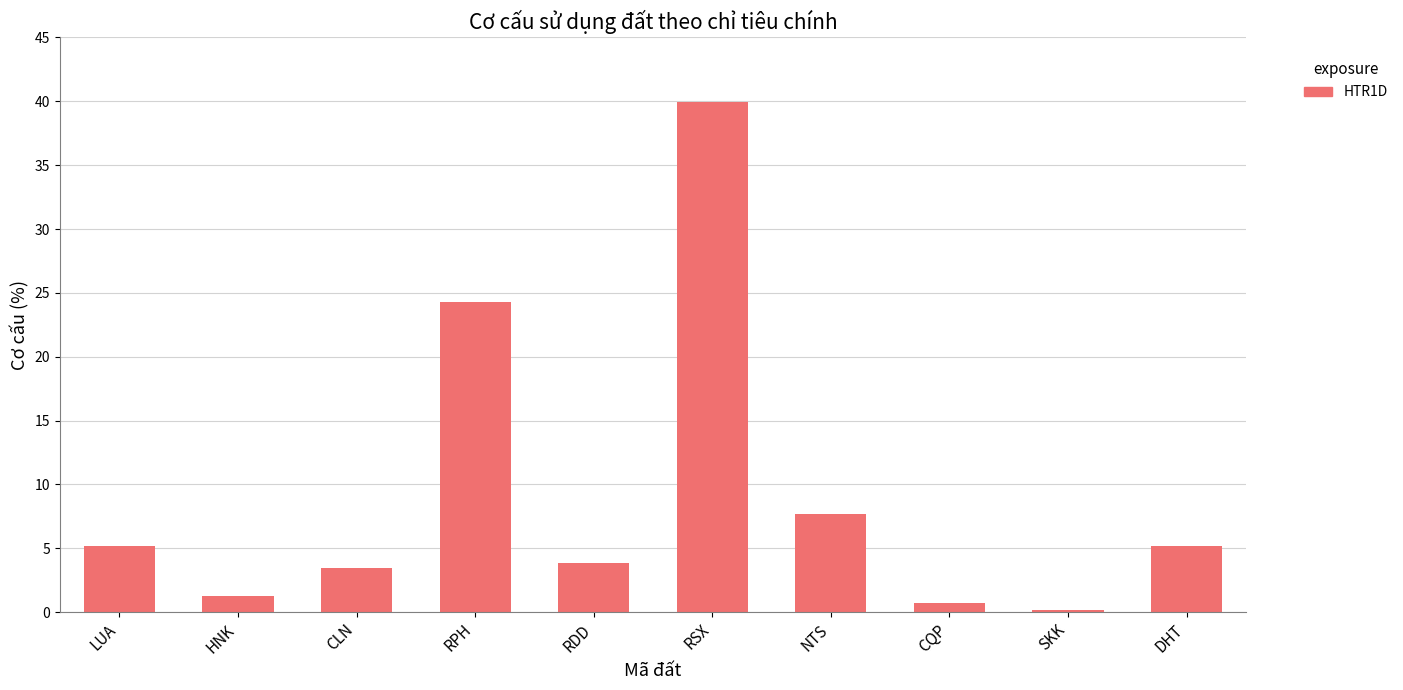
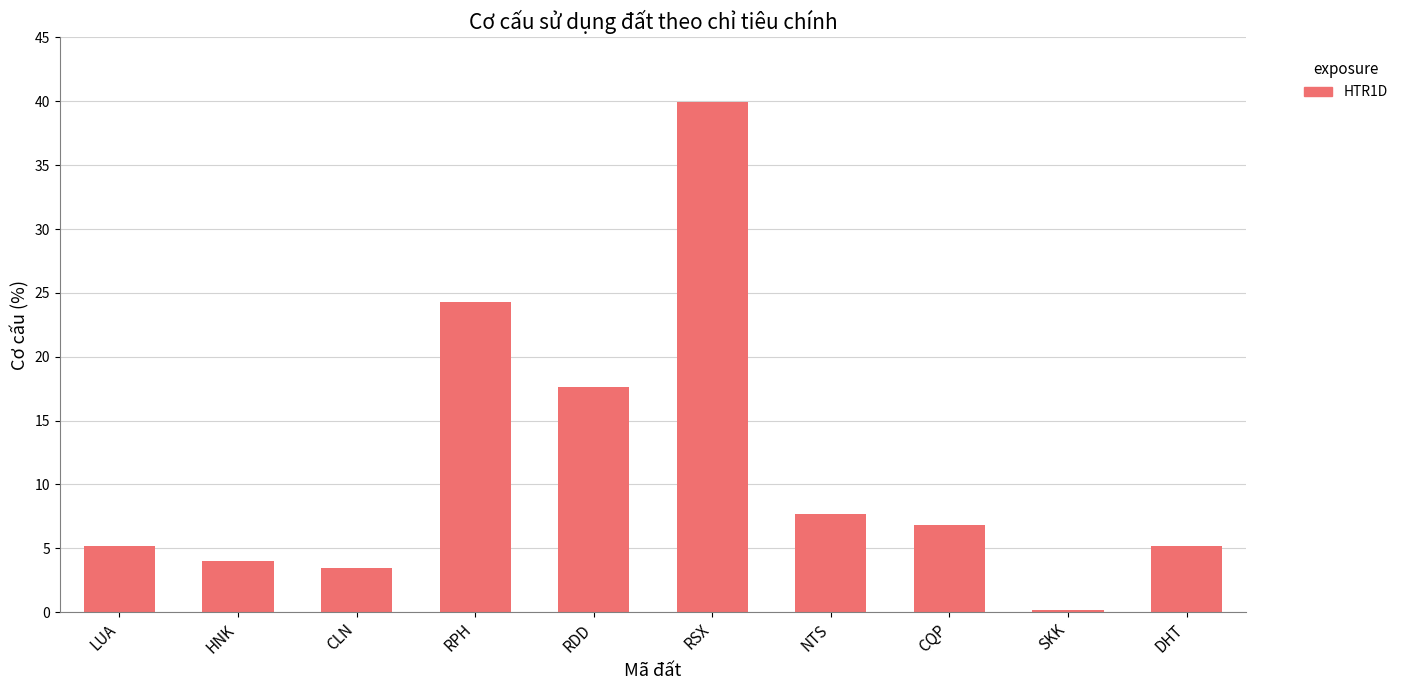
HNK: 1.3 -> 4.0
RDD: 3.9 -> 17.6
CQP: 0.7 -> 6.8
